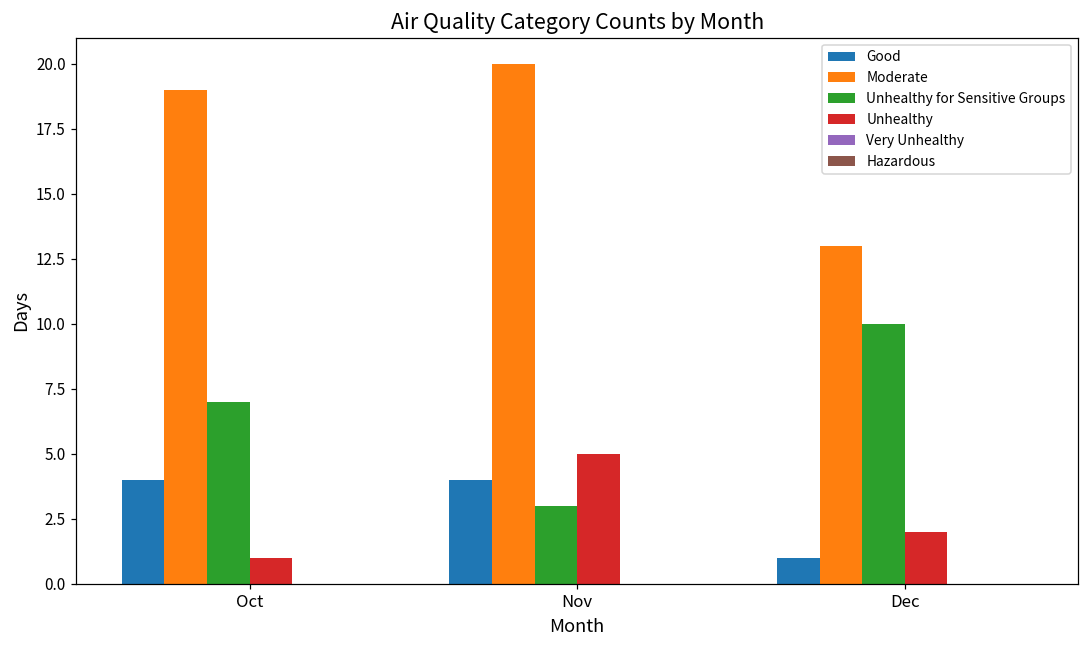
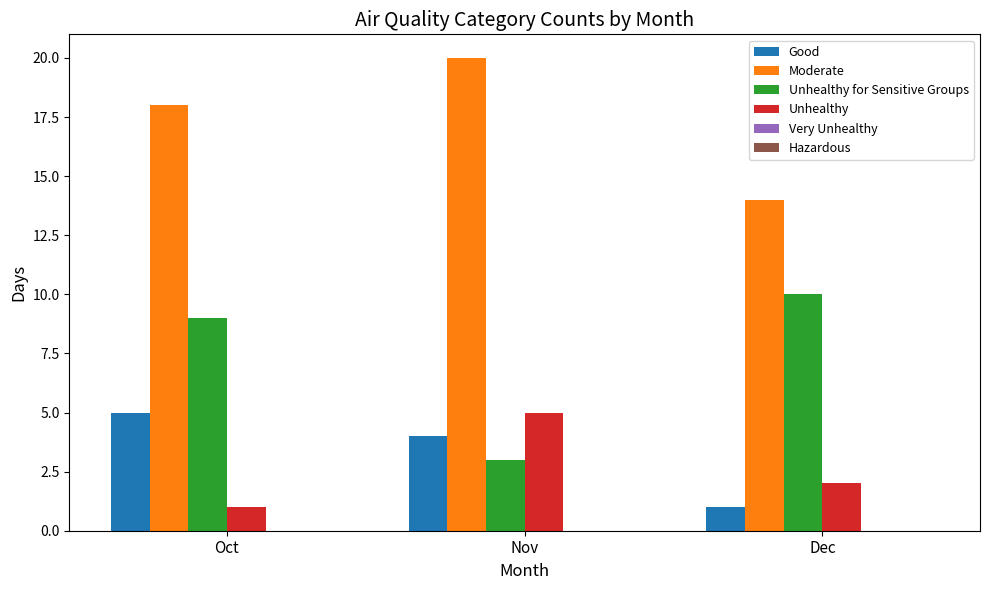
Good, Oct: 4 -> 5
Moderate, Oct: 19 -> 18
Unhealthy for Sensitive Groups, Oct: 7 -> 9
Moderate, Dec: 13 -> 14
